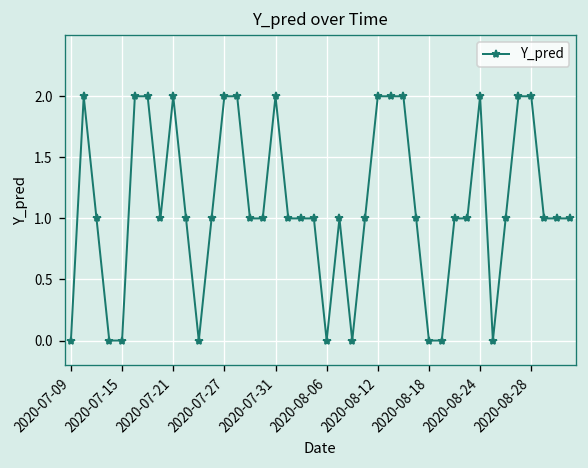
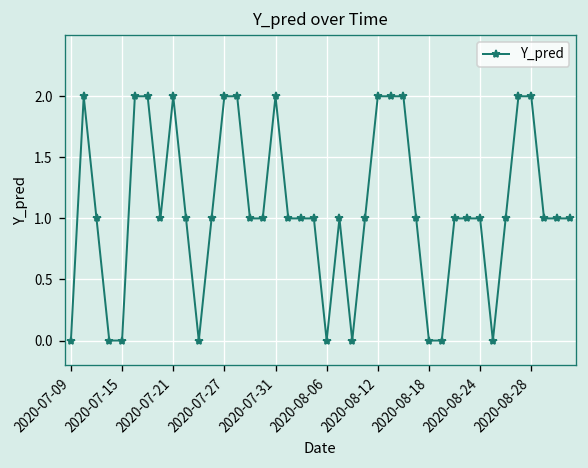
2020-08-24: 2 -> 1
